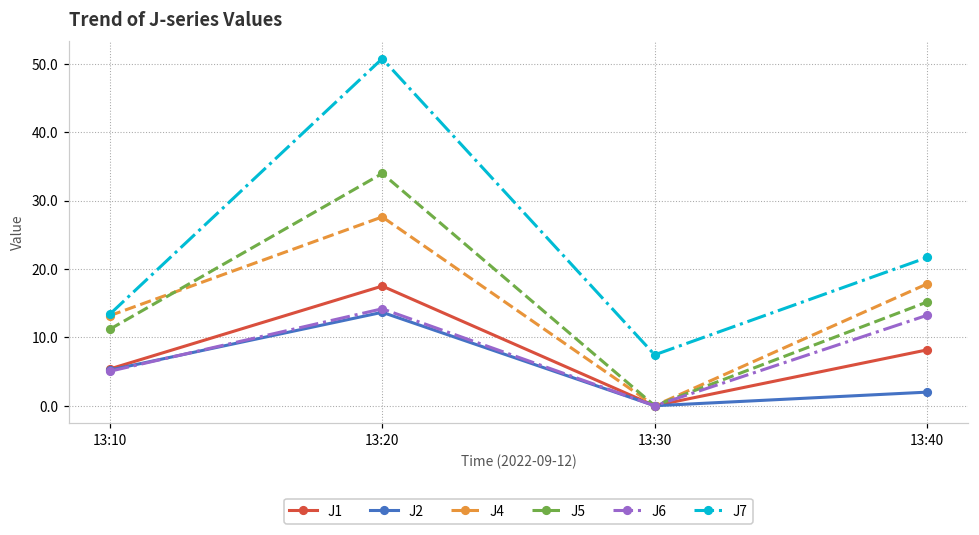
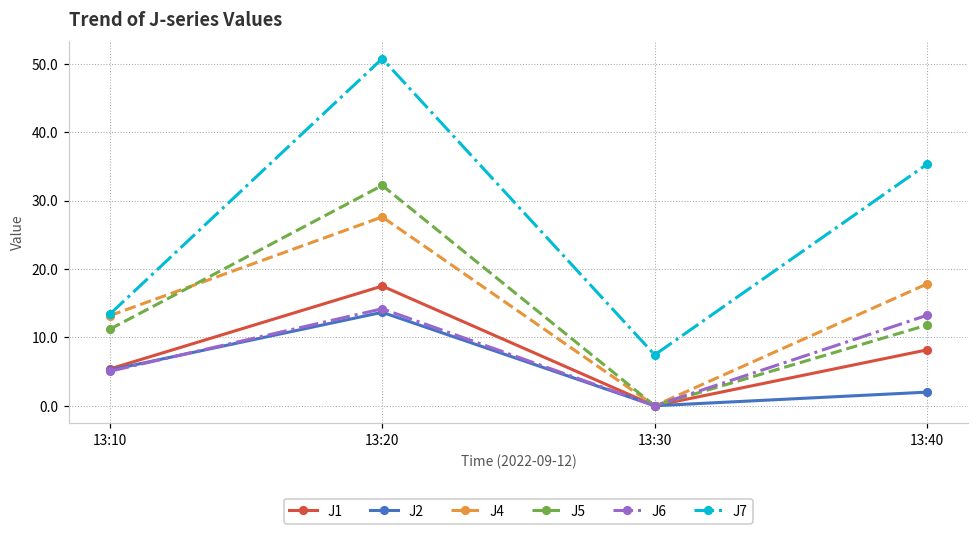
J5, 13:20: 34 -> 32
J5, 13:40: 15 -> 12
J7, 13:40: 22 -> 35
